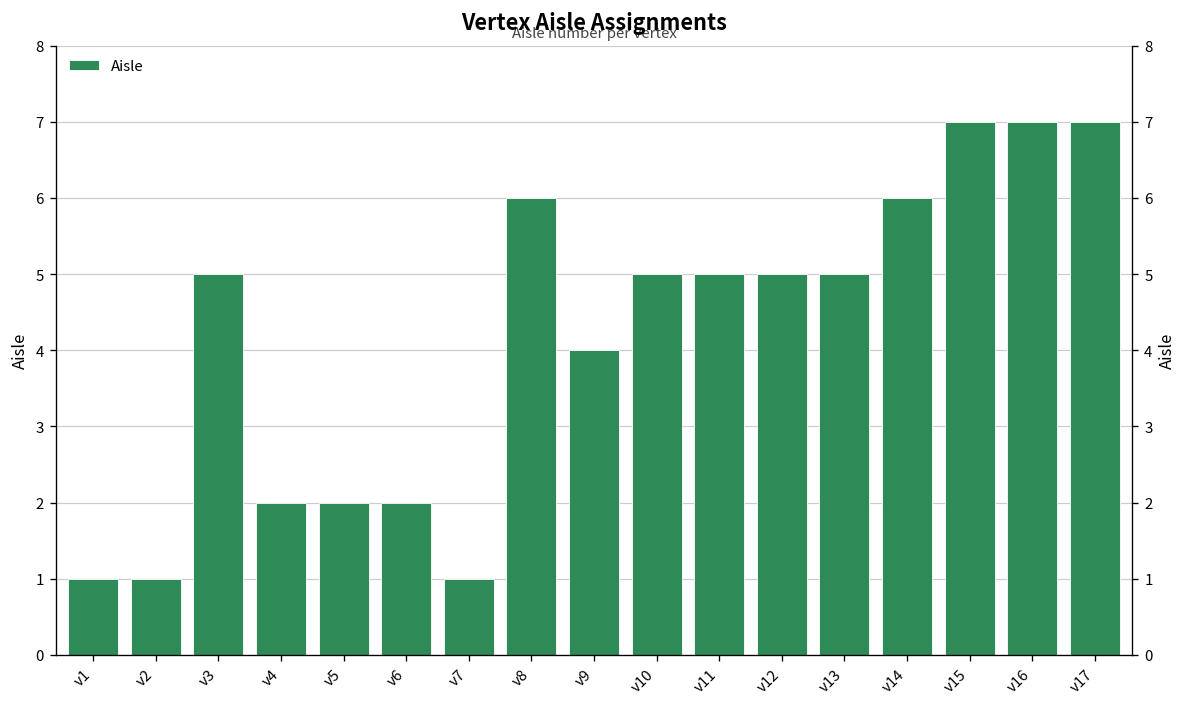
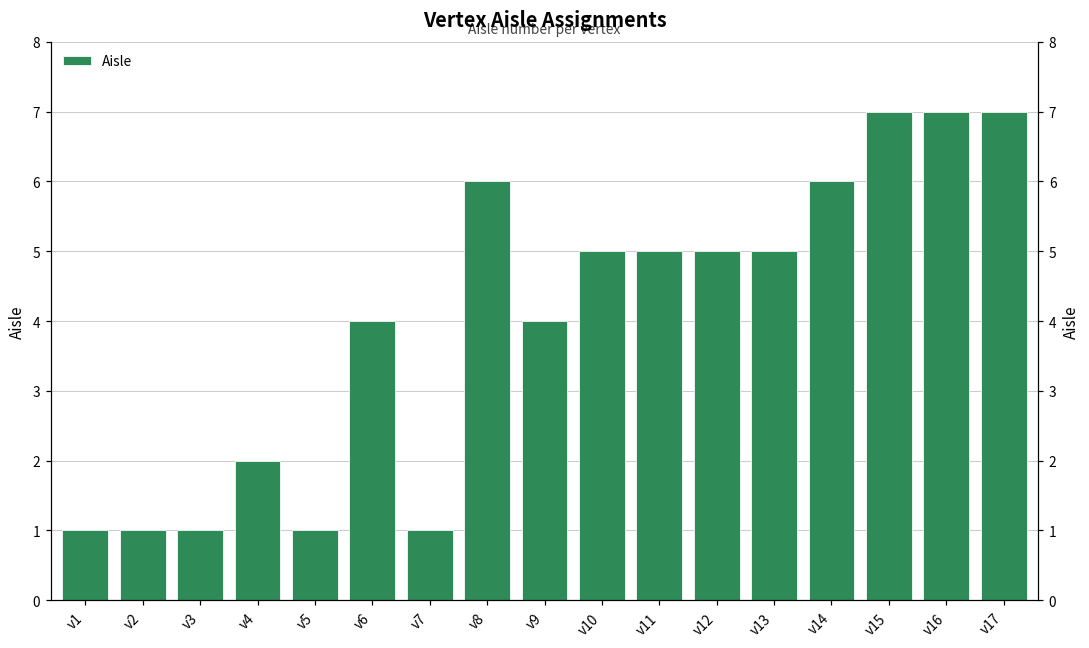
v3: 5 -> 1
v5: 2 -> 1
v6: 2 -> 4
